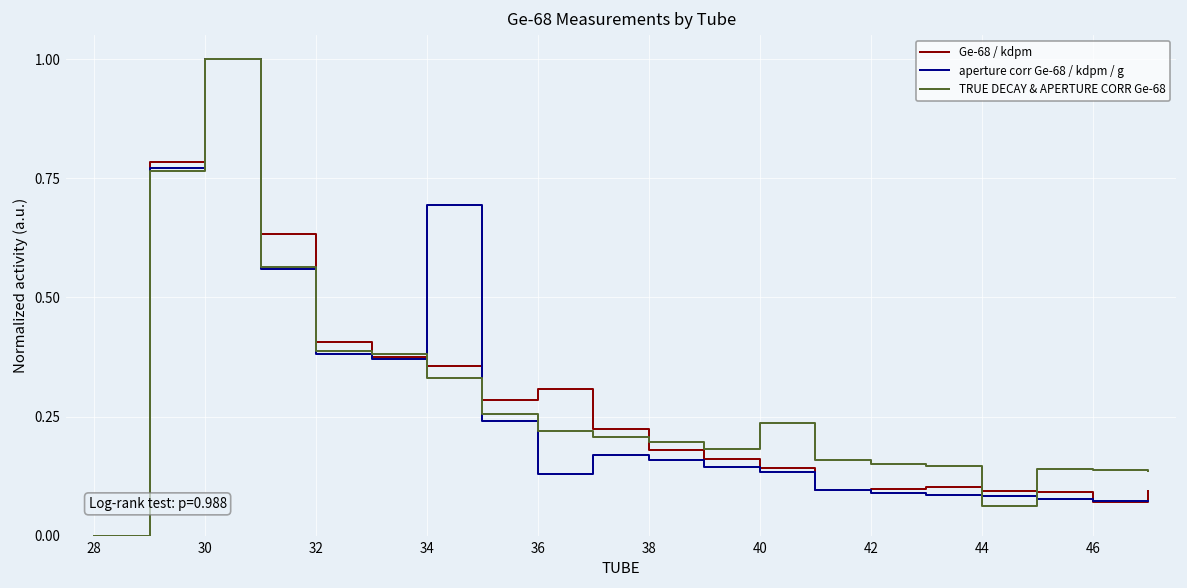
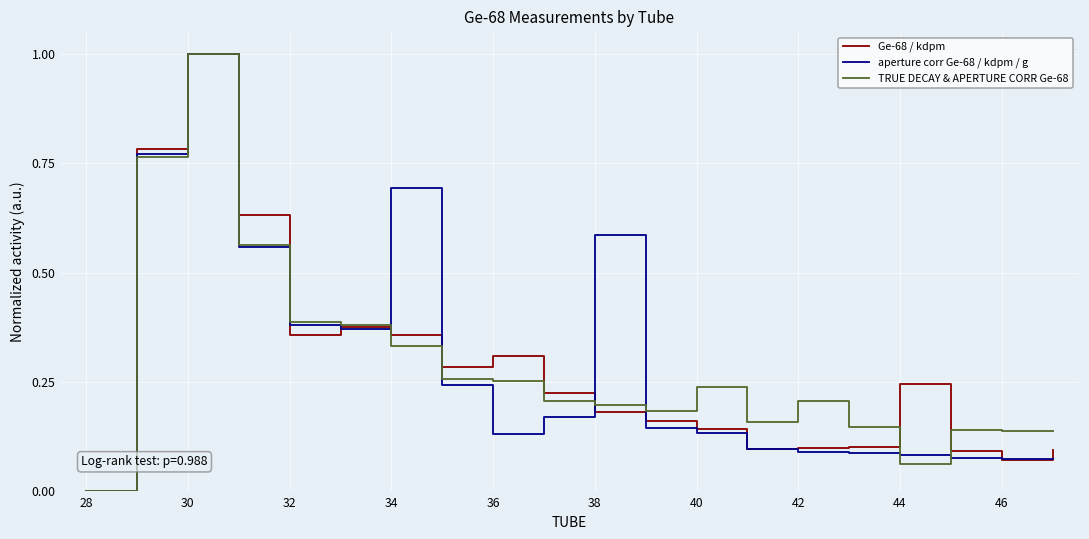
Ge-68 / kdpm, 32: 0.41 -> 0.36
TRUE DECAY & APERTURE CORR Ge-68, 36: 0.22 -> 0.25
aperture corr Ge-68 / kdpm / g, 38: 0.16 -> 0.59
TRUE DECAY & APERTURE CORR Ge-68, 42: 0.15 -> 0.21
Ge-68 / kdpm, 44: 0.09 -> 0.25
